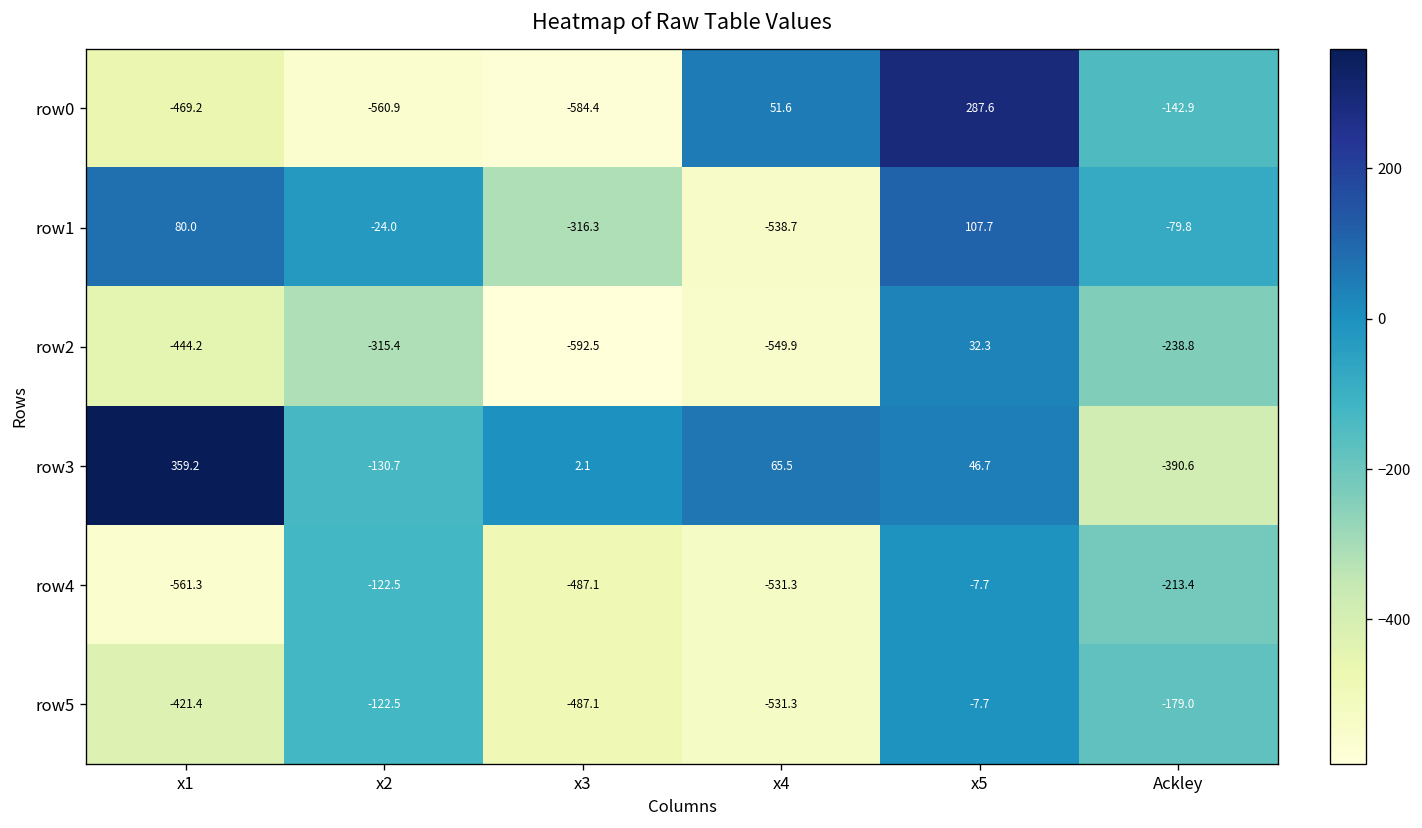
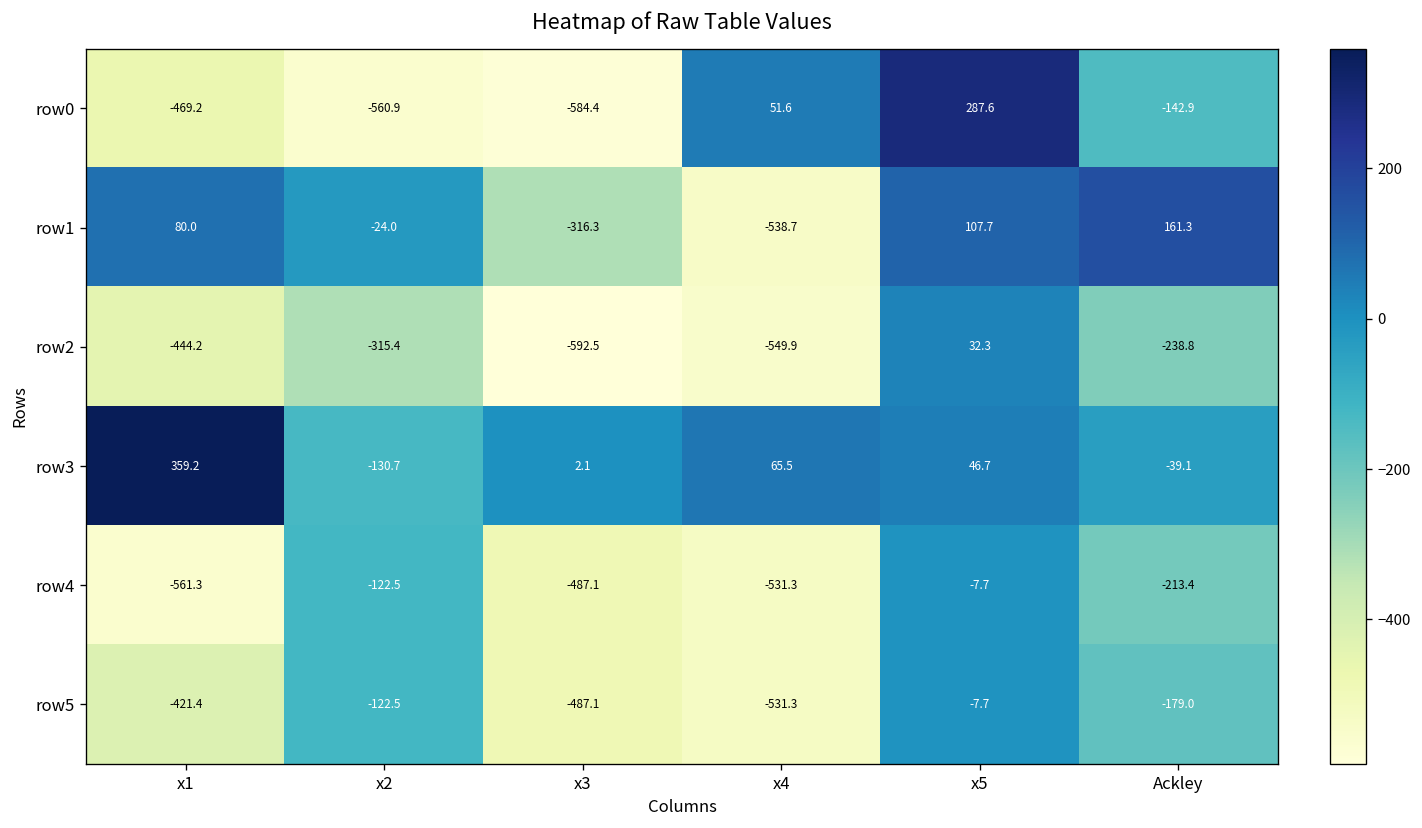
row1, Ackley: -79.8 -> 161.3
row3, Ackley: -390.6 -> -39.1
